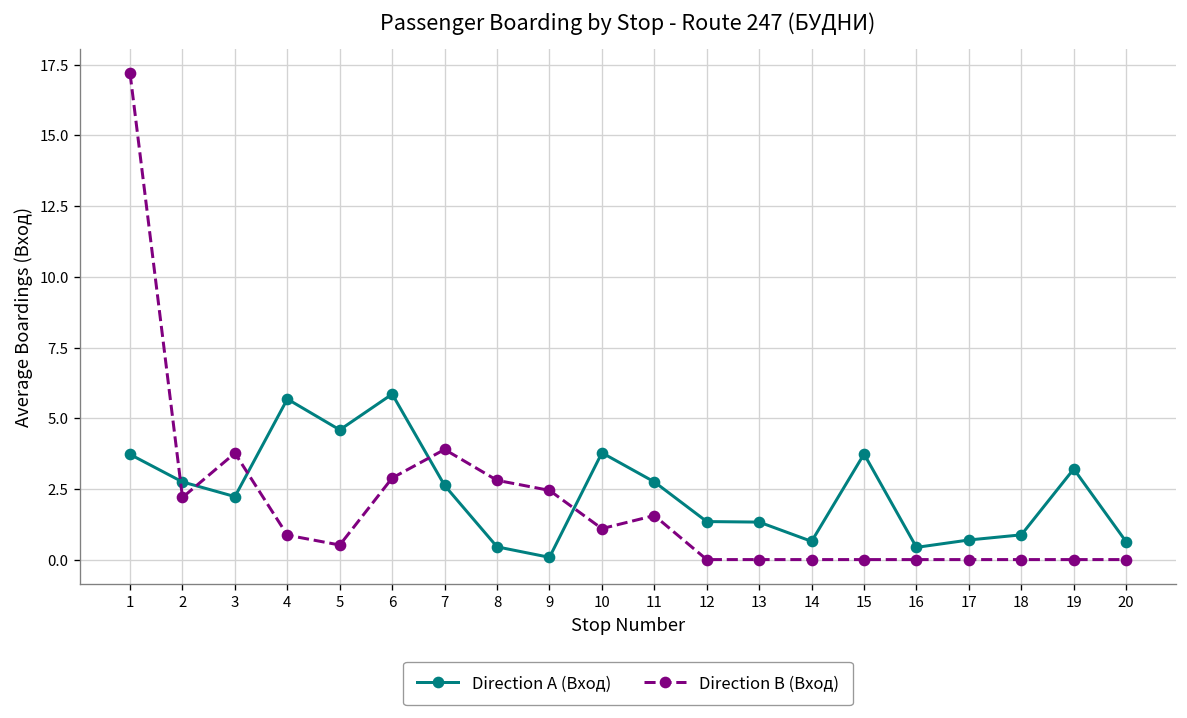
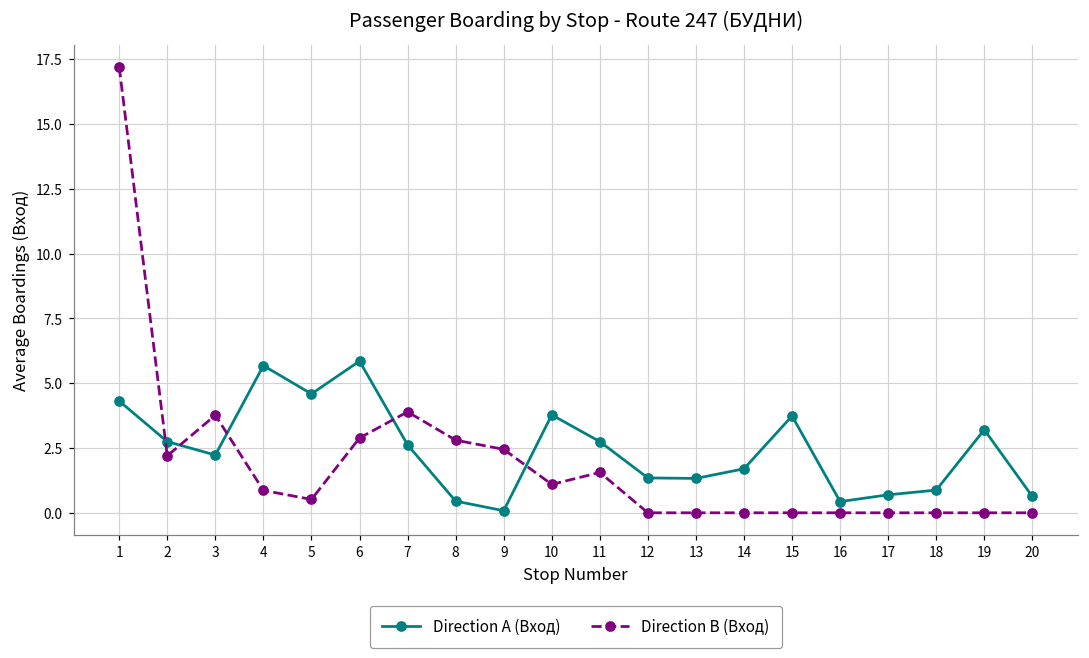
Direction A (Вход), 1: 3.7 -> 4.3
Direction A (Вход), 14: 0.6 -> 1.7
